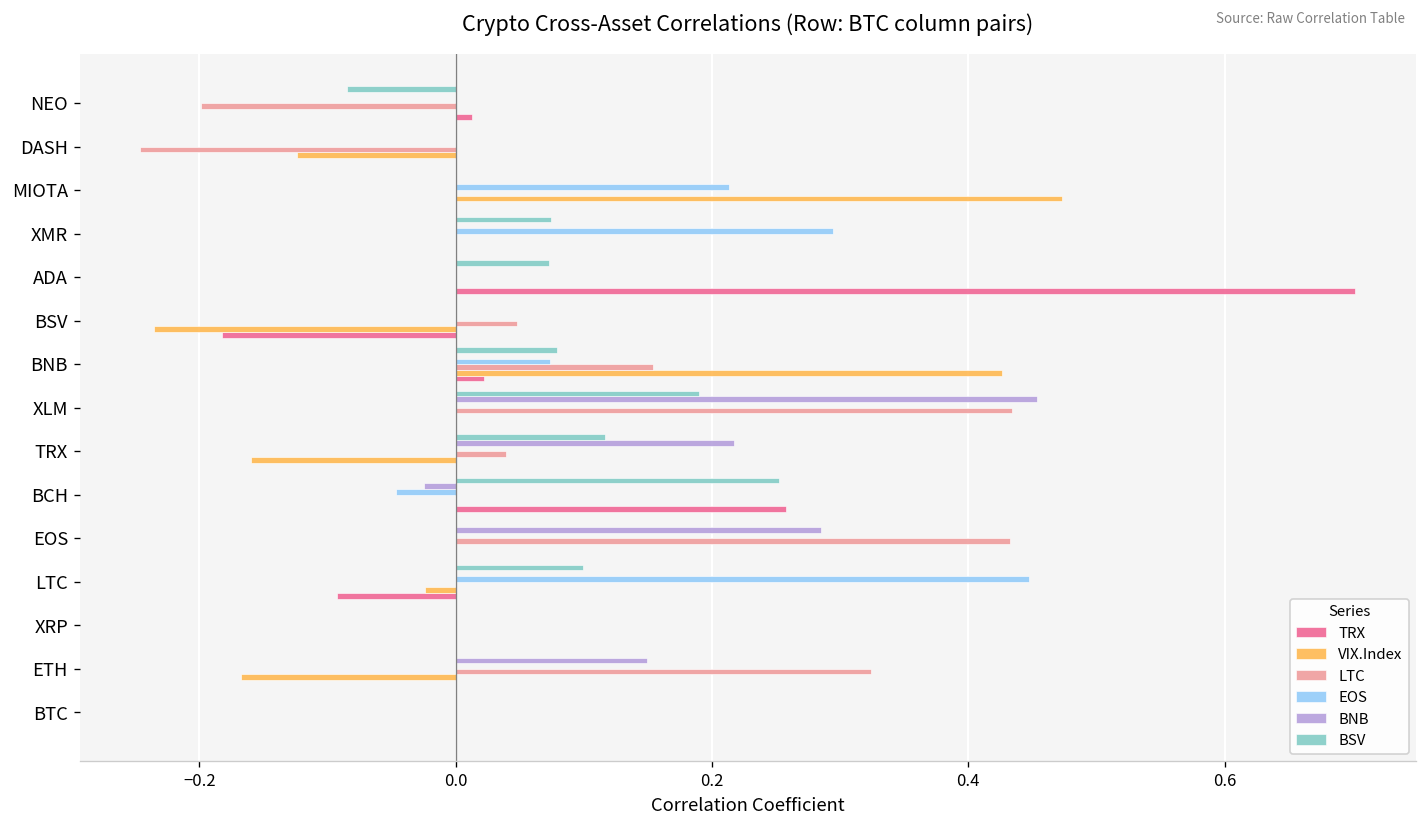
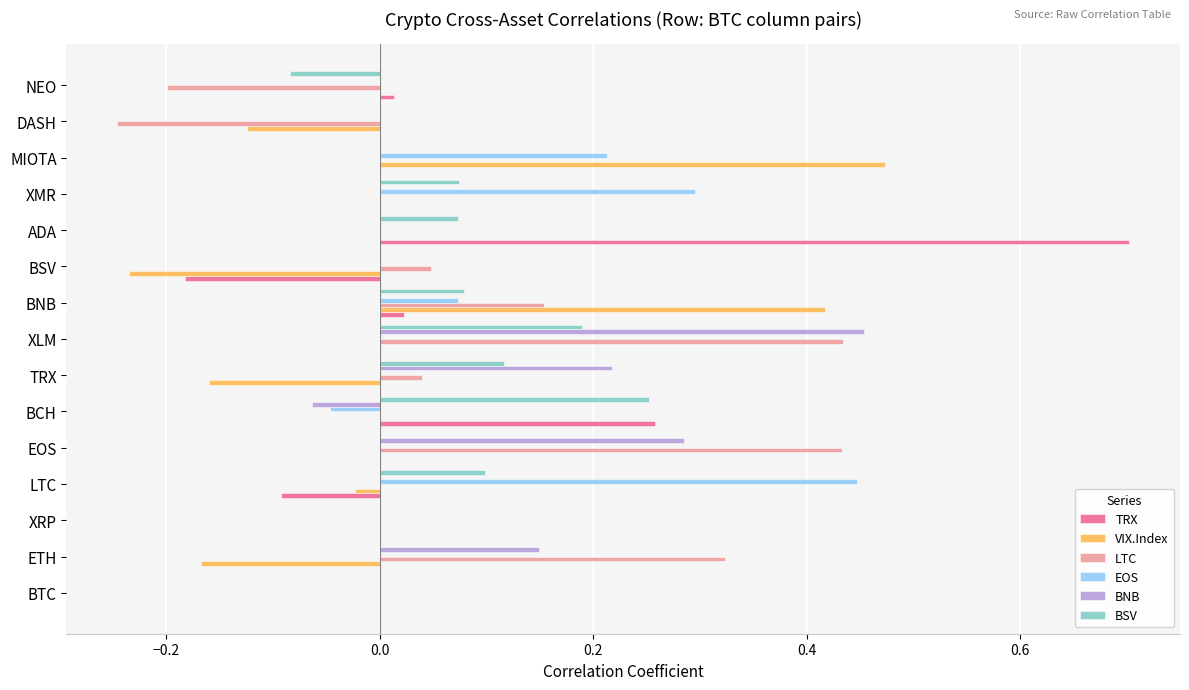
VIX.Index, BNB: 0.427 -> 0.417
BNB, BCH: -0.025 -> -0.063
